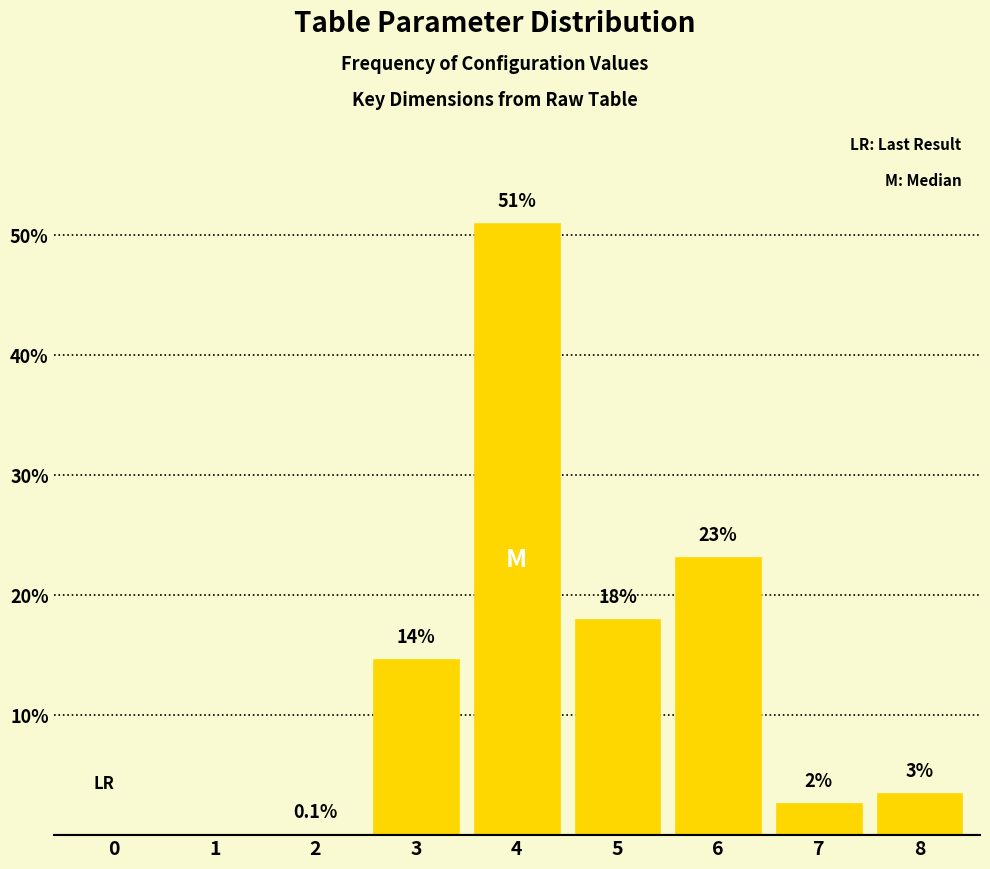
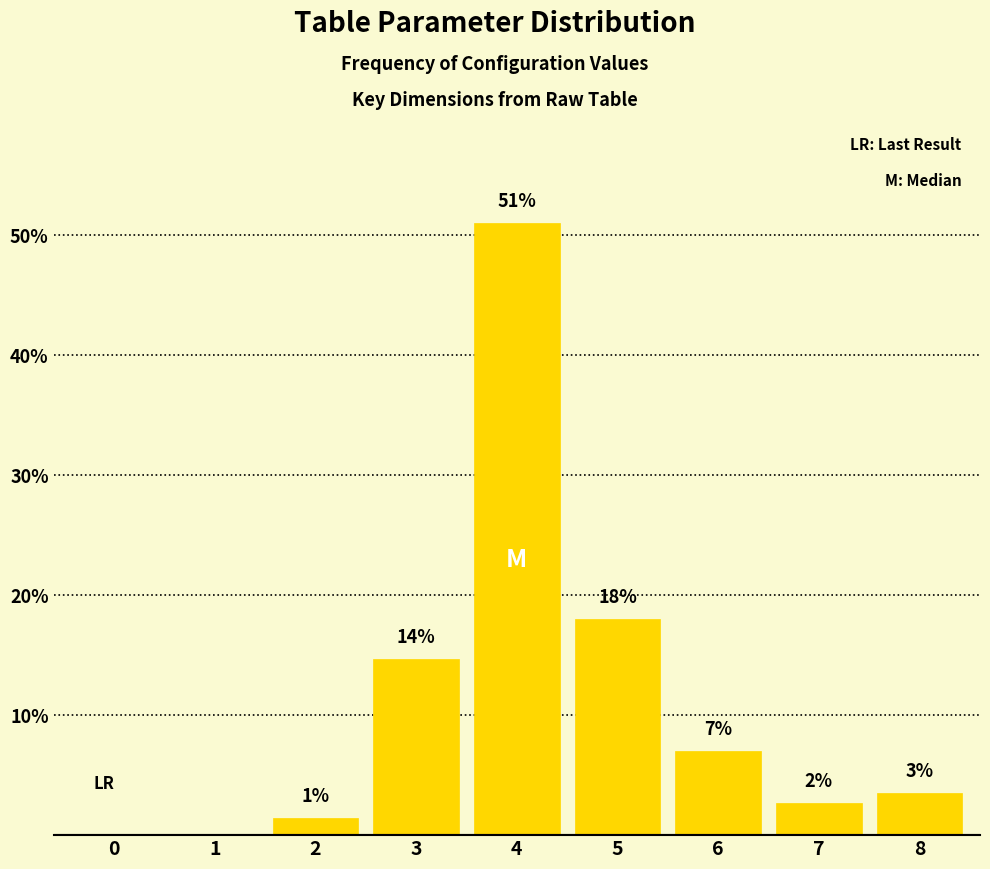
2: 0.1% -> 1%
6: 23% -> 7%
